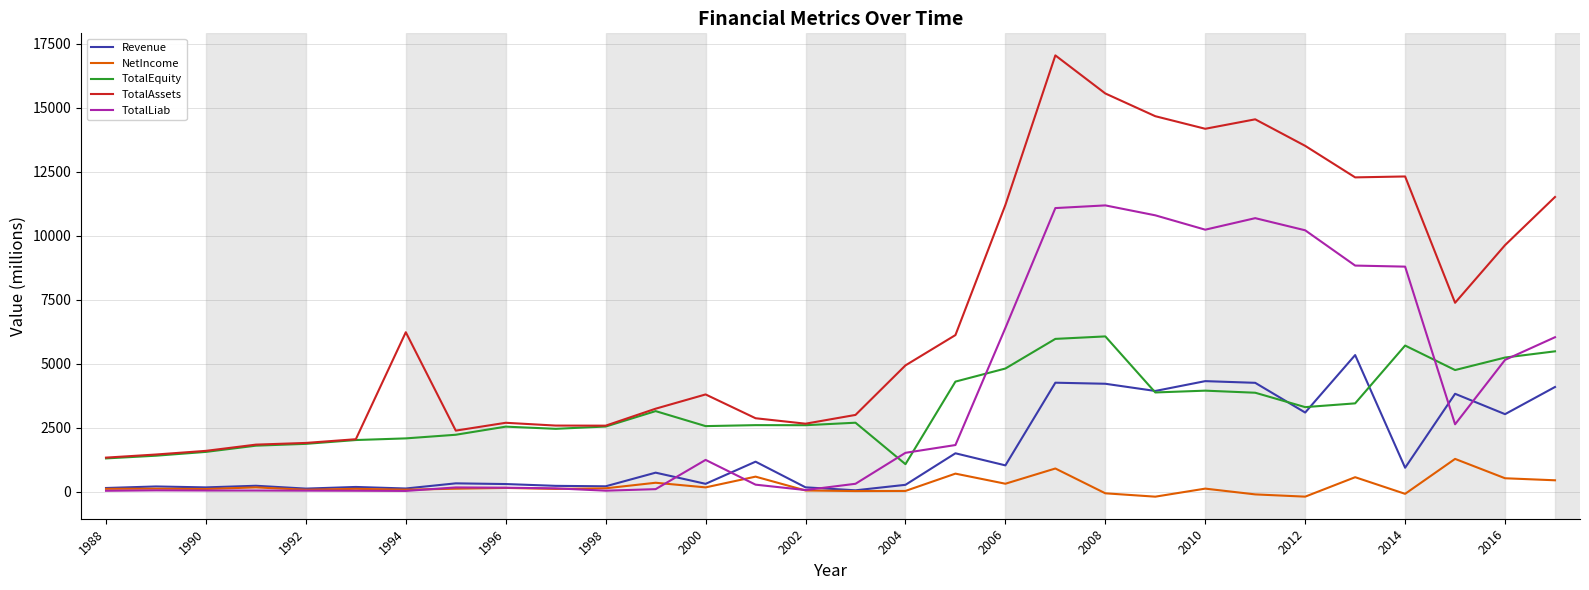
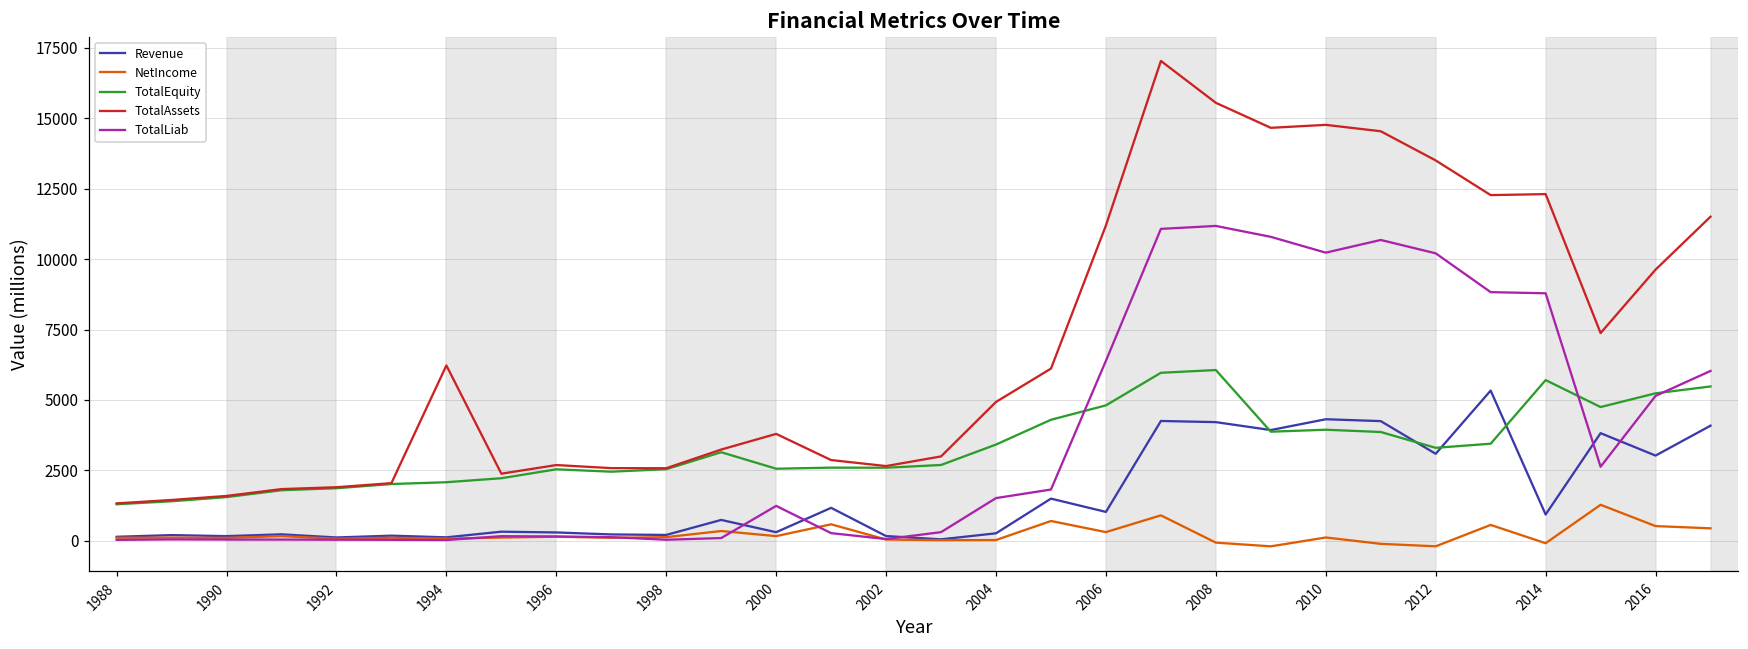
TotalEquity, 2004: 1100 -> 3400
TotalAssets, 2010: 14200 -> 14800
